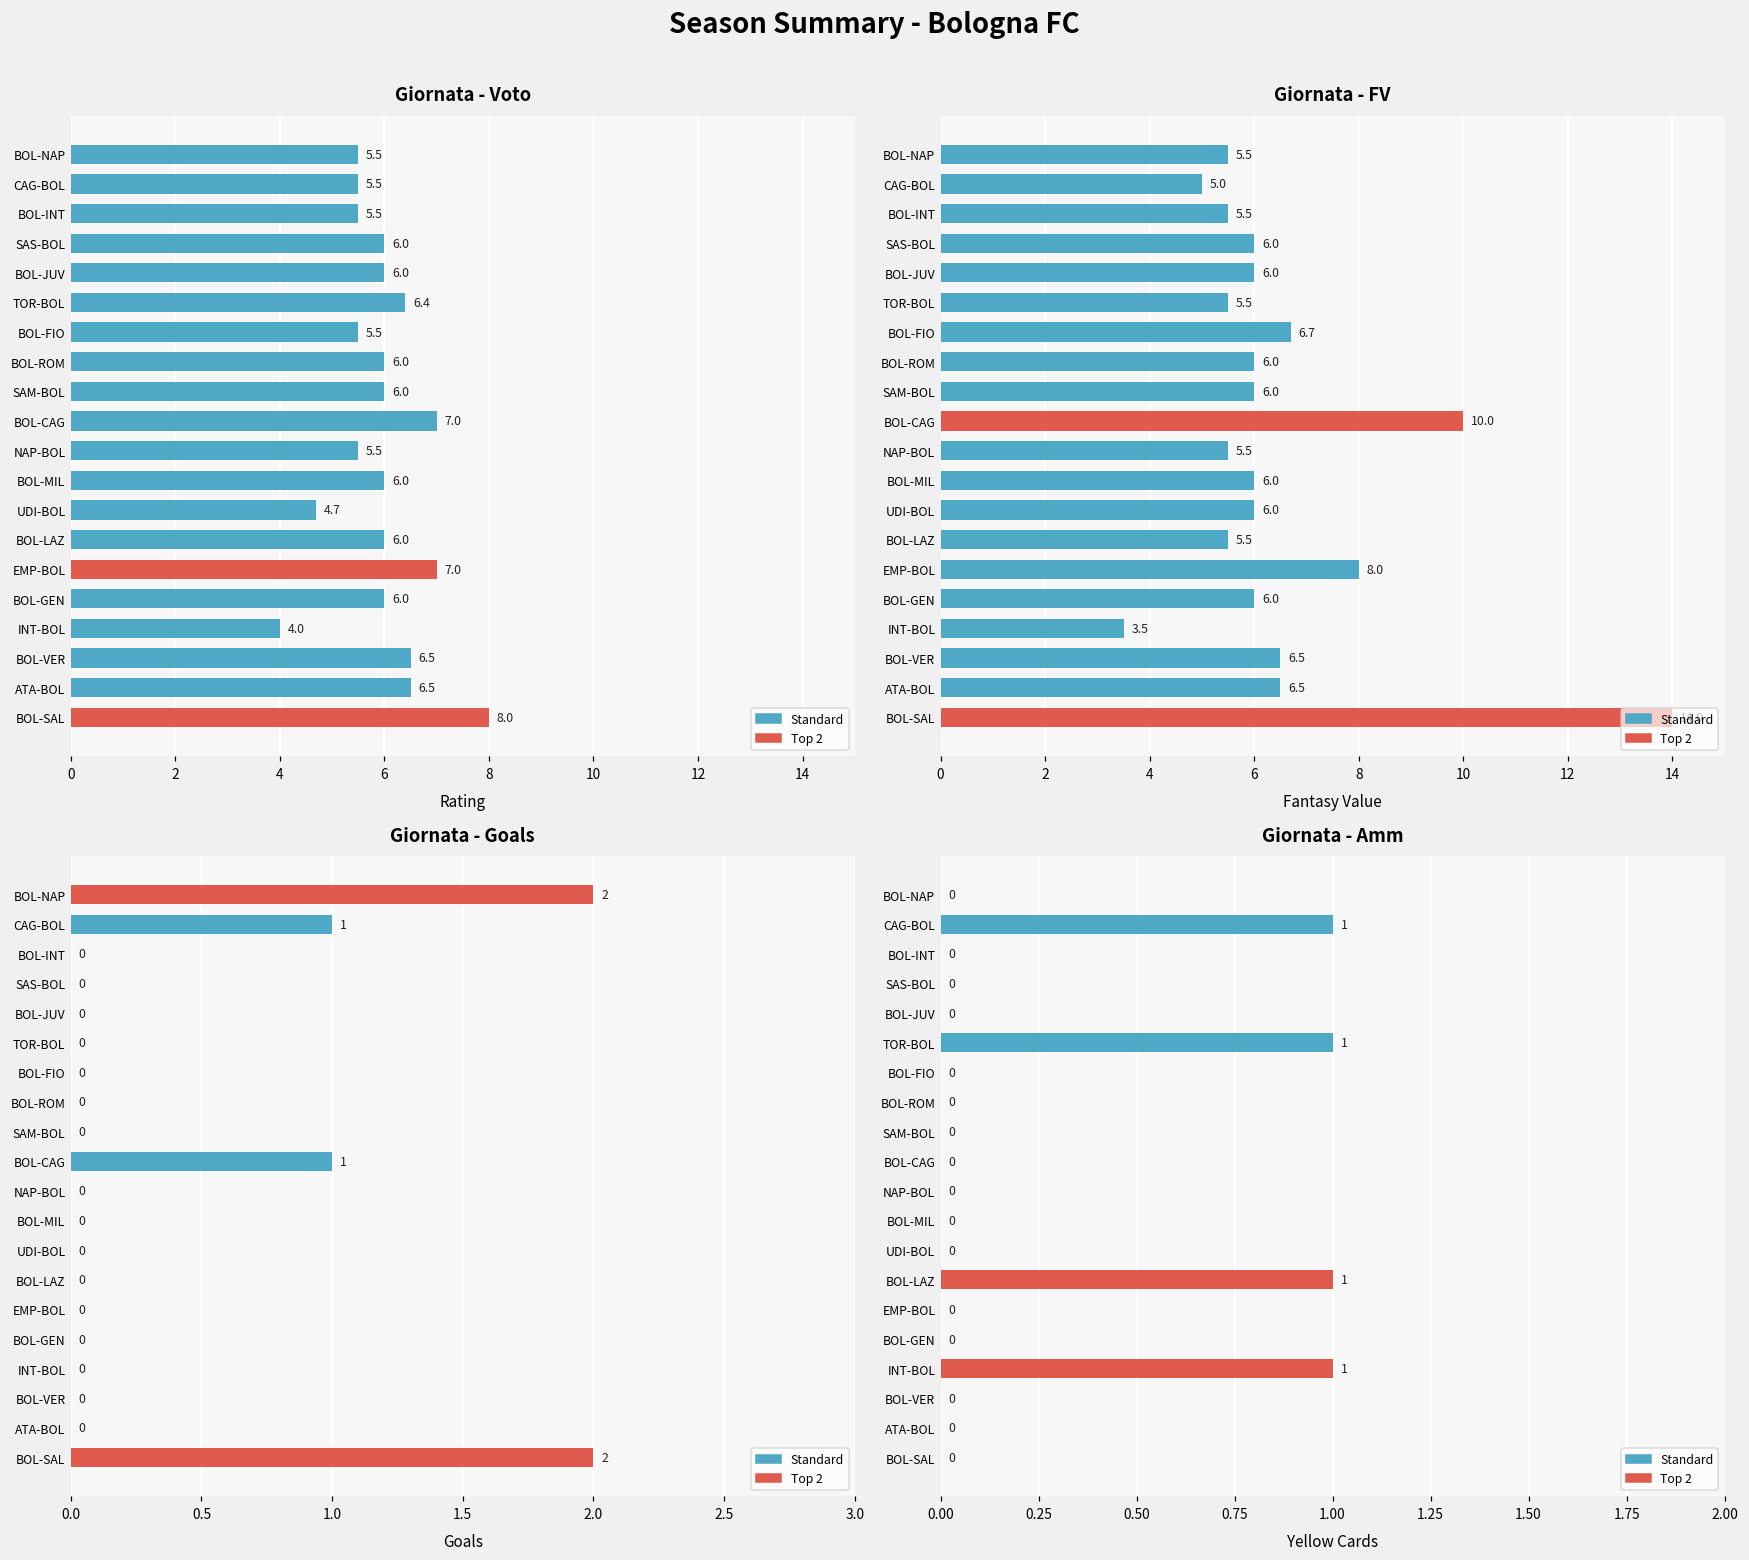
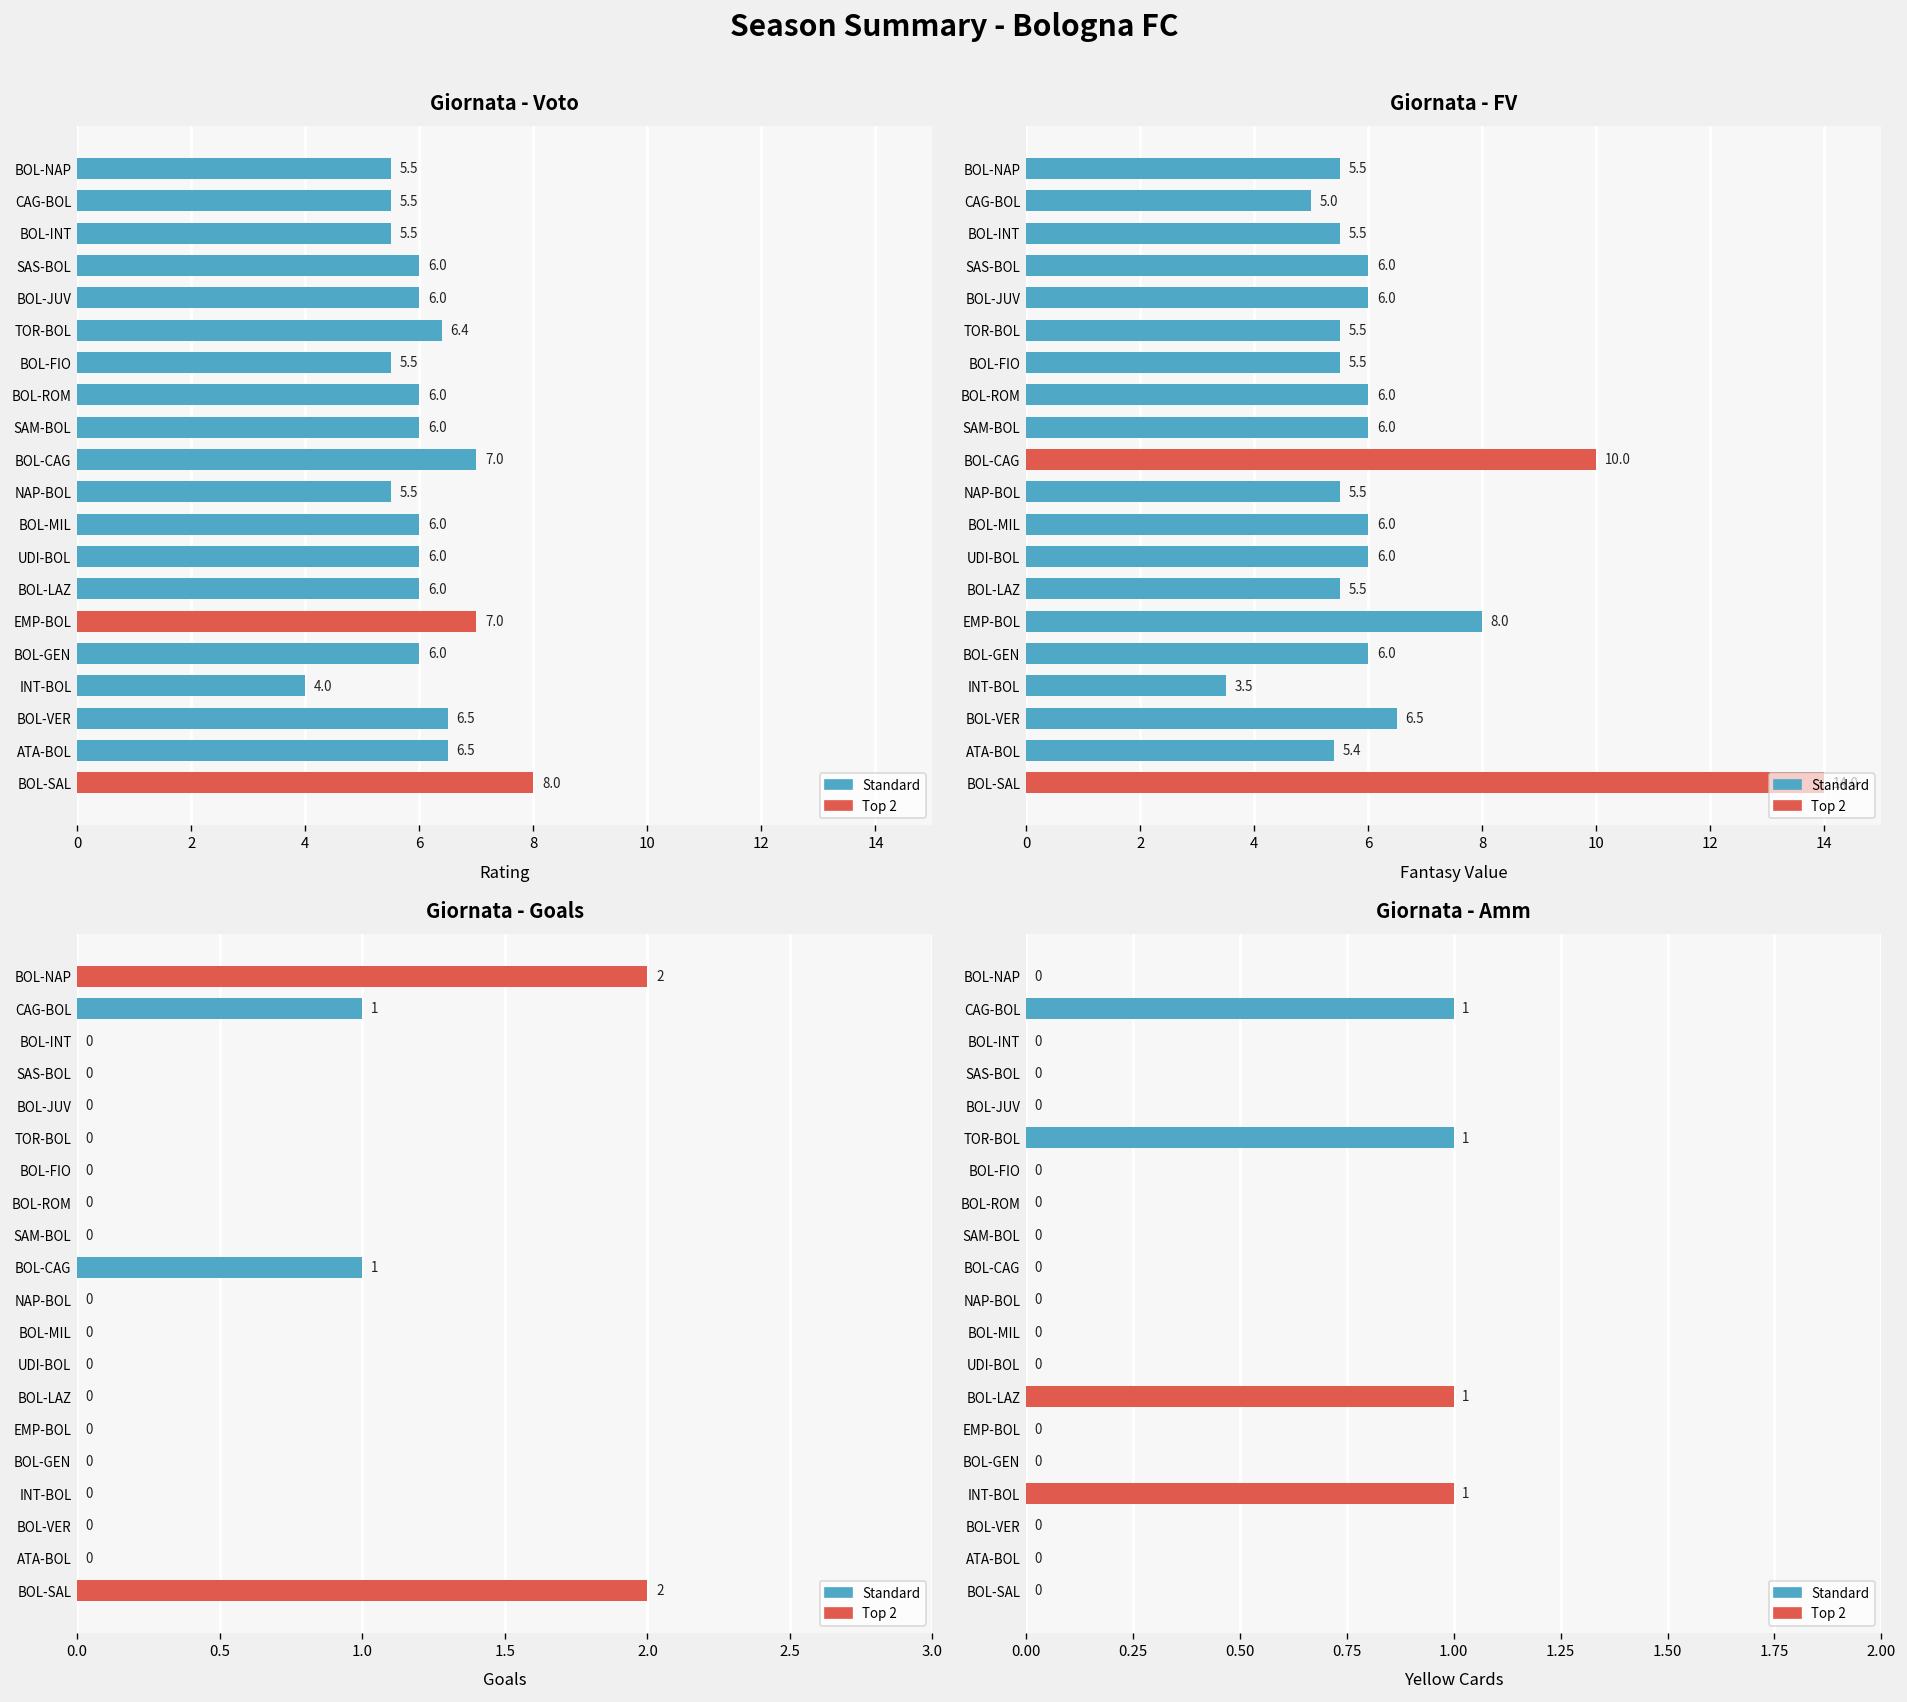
Giornata - Voto, UDI-BOL: 4.7 -> 6.0
Giornata - FV, BOL-FIO: 6.7 -> 5.5
Giornata - FV, ATA-BOL: 6.5 -> 5.4
